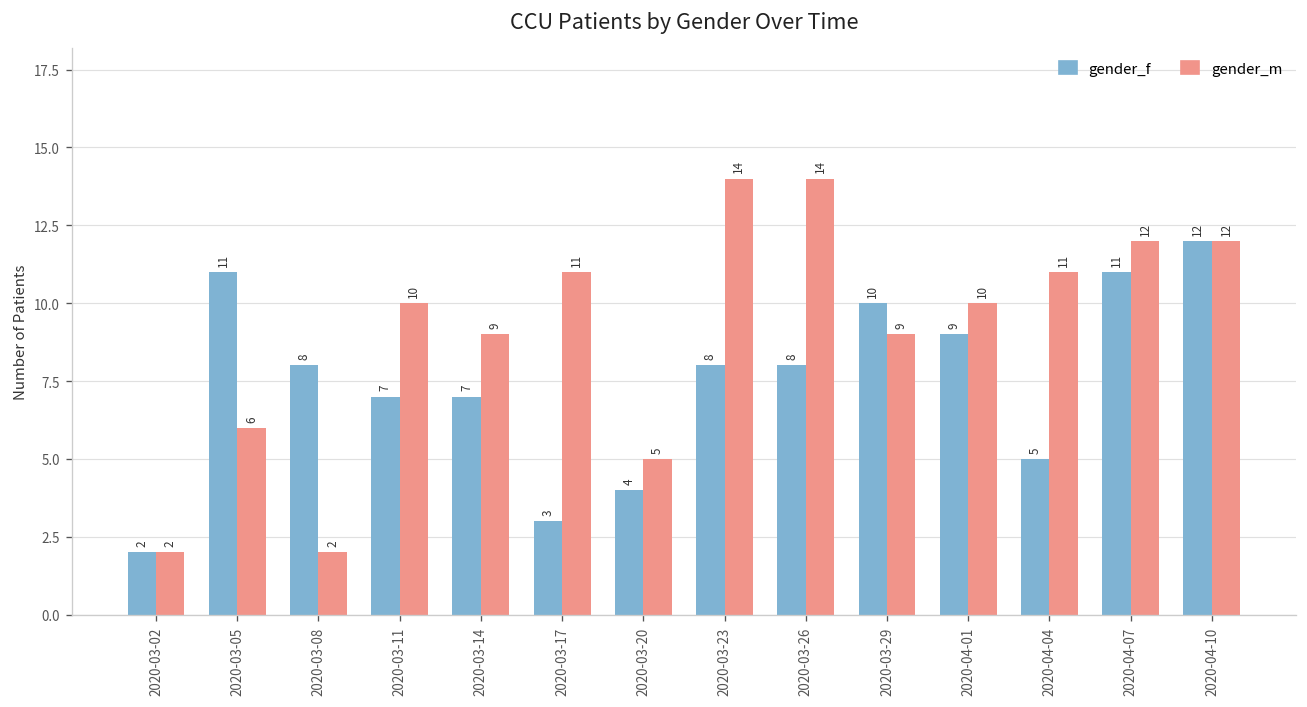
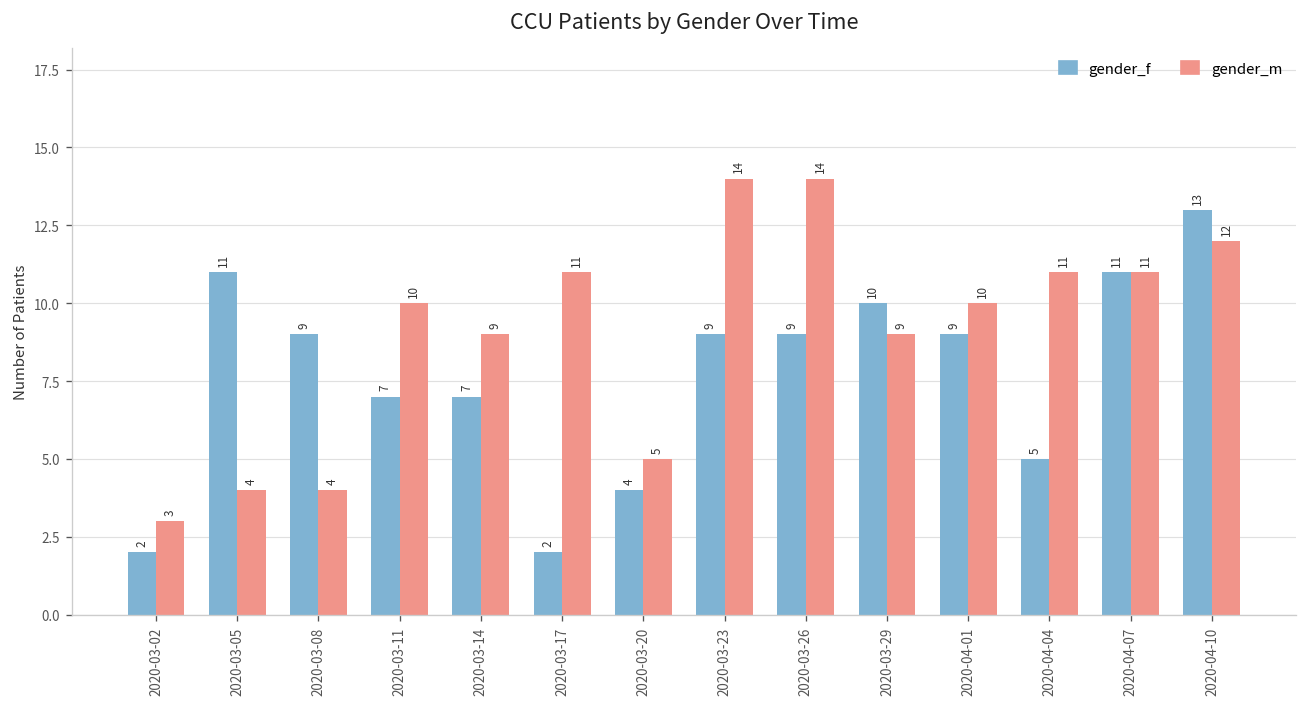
gender_m, 2020-03-02: 2 -> 3
gender_m, 2020-03-05: 6 -> 4
gender_f, 2020-03-08: 8 -> 9
gender_m, 2020-03-08: 2 -> 4
gender_f, 2020-03-17: 3 -> 2
gender_f, 2020-03-23: 8 -> 9
gender_f, 2020-03-26: 8 -> 9
gender_m, 2020-04-07: 12 -> 11
gender_f, 2020-04-10: 12 -> 13
